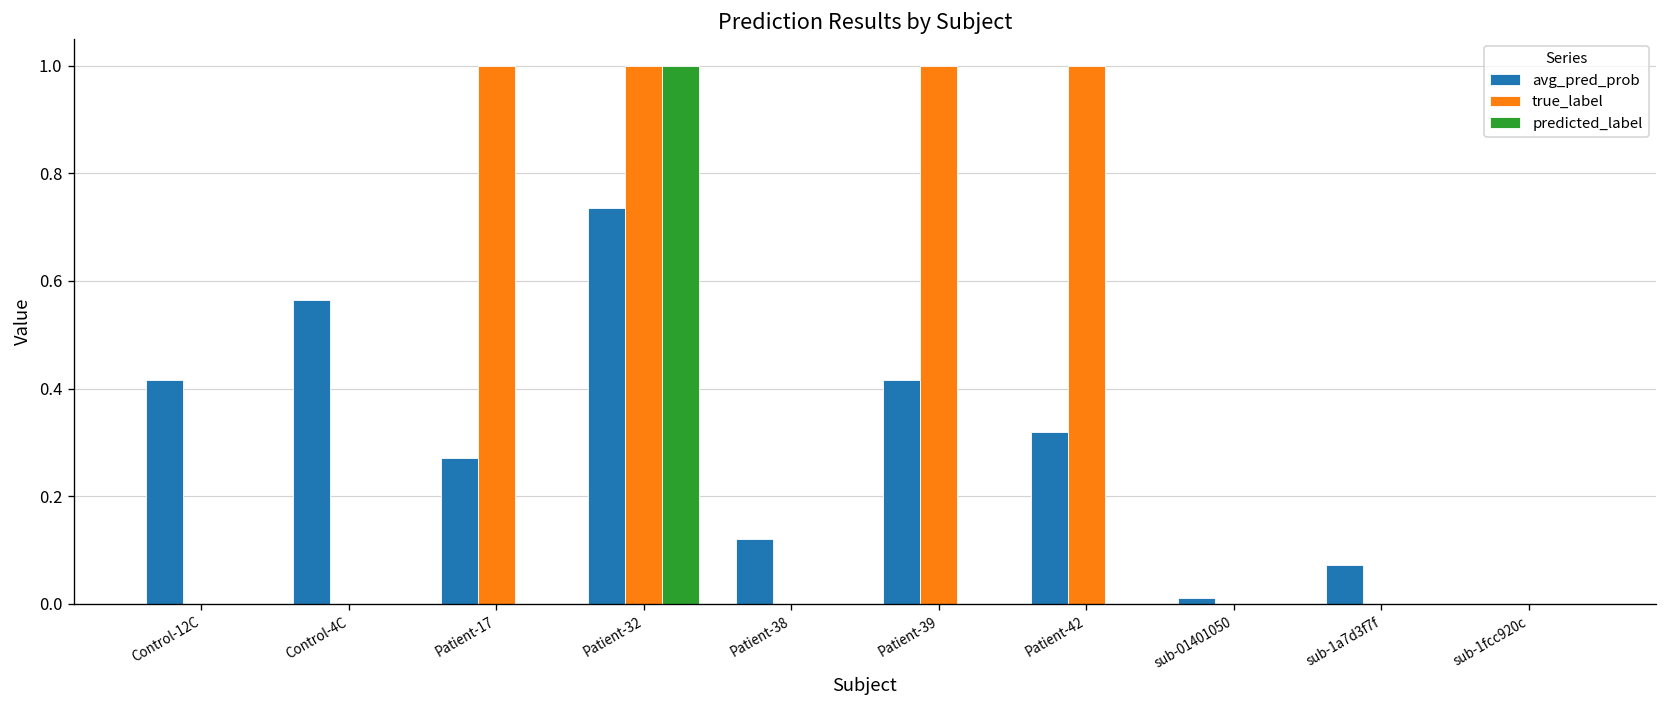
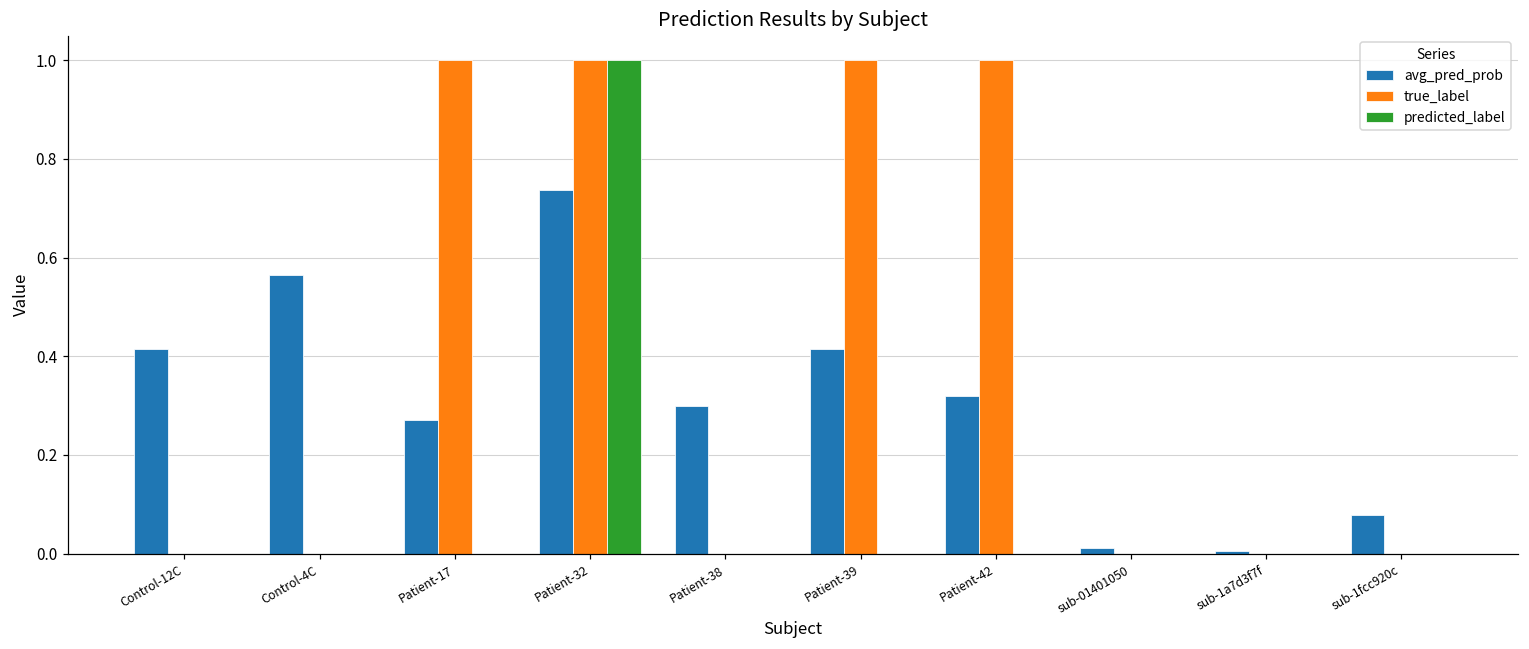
avg_pred_prob, Patient-38: 0.12 -> 0.30
avg_pred_prob, sub-1a7d3f7f: 0.07 -> 0.01
avg_pred_prob, sub-1fcc920c: 0.00 -> 0.08
